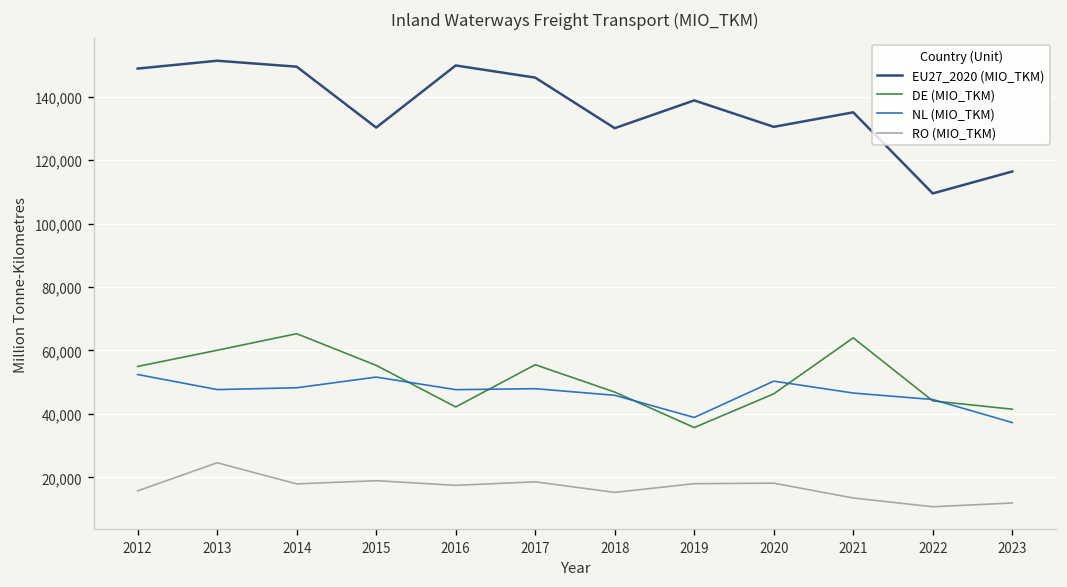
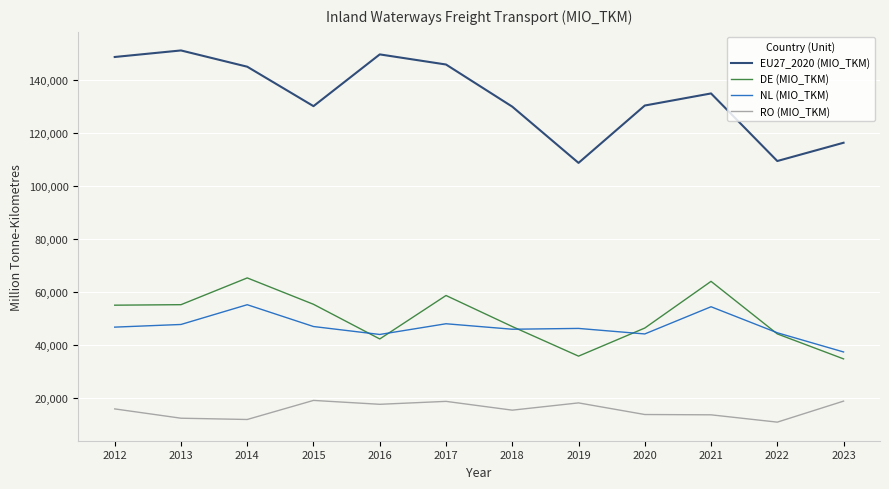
NL (MIO_TKM), 2012: 52,000 -> 47,000
DE (MIO_TKM), 2013: 60,000 -> 55,000
RO (MIO_TKM), 2013: 25,000 -> 12,000
EU27_2020 (MIO_TKM), 2014: 149,000 -> 145,000
NL (MIO_TKM), 2014: 48,000 -> 55,000
RO (MIO_TKM), 2014: 18,000 -> 12,000
NL (MIO_TKM), 2015: 52,000 -> 47,000
NL (MIO_TKM), 2016: 48,000 -> 44,000
DE (MIO_TKM), 2017: 56,000 -> 59,000
EU27_2020 (MIO_TKM), 2019: 139,000 -> 109,000
NL (MIO_TKM), 2019: 39,000 -> 46,000
NL (MIO_TKM), 2020: 50,000 -> 44,000
RO (MIO_TKM), 2020: 18,000 -> 14,000
NL (MIO_TKM), 2021: 47,000 -> 54,000
DE (MIO_TKM), 2023: 42,000 -> 35,000
RO (MIO_TKM), 2023: 12,000 -> 19,000
